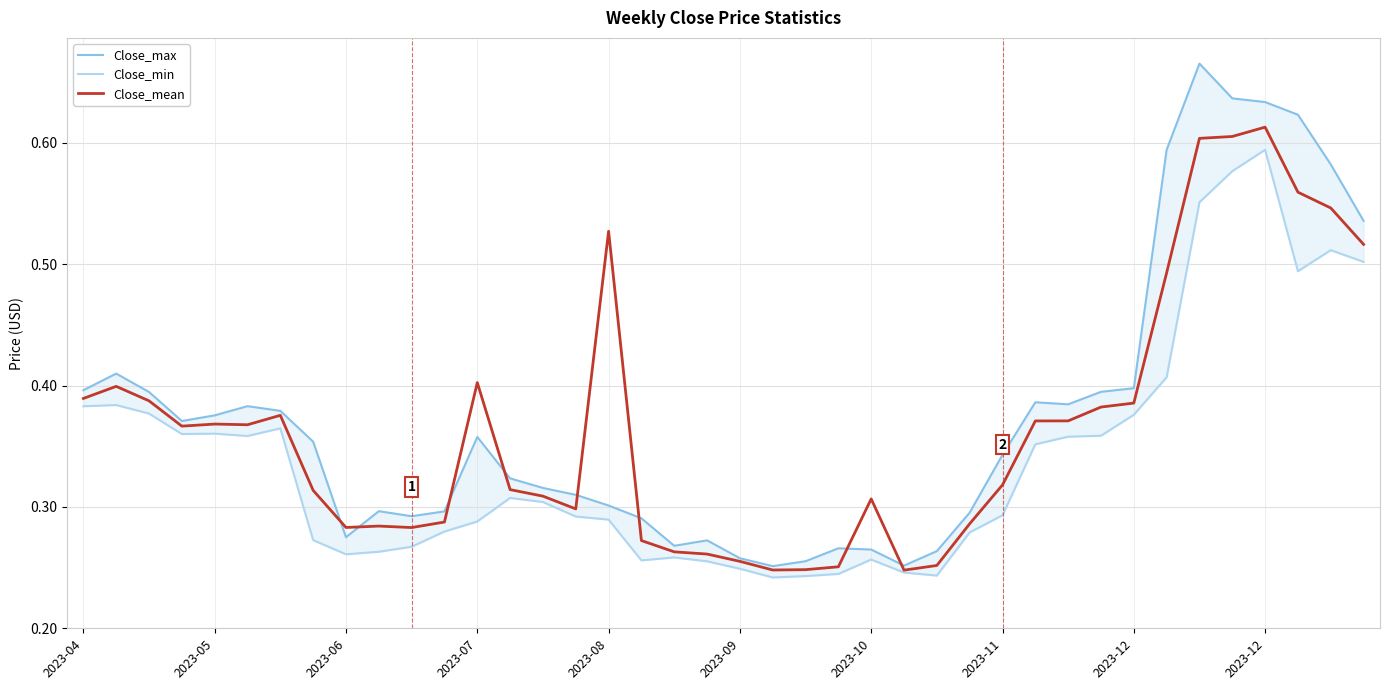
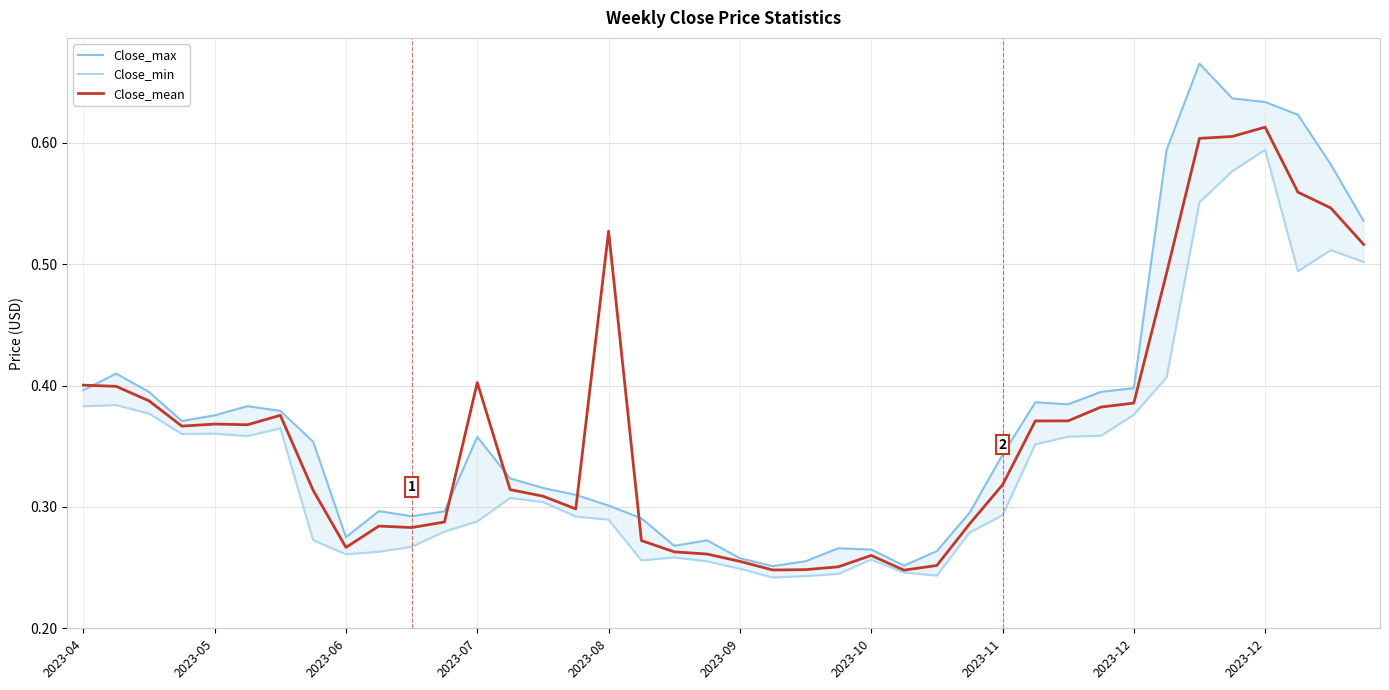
Close_mean, 2023-04: 0.389 -> 0.400
Close_mean, 2023-06: 0.283 -> 0.267
Close_mean, 2023-10: 0.307 -> 0.260
